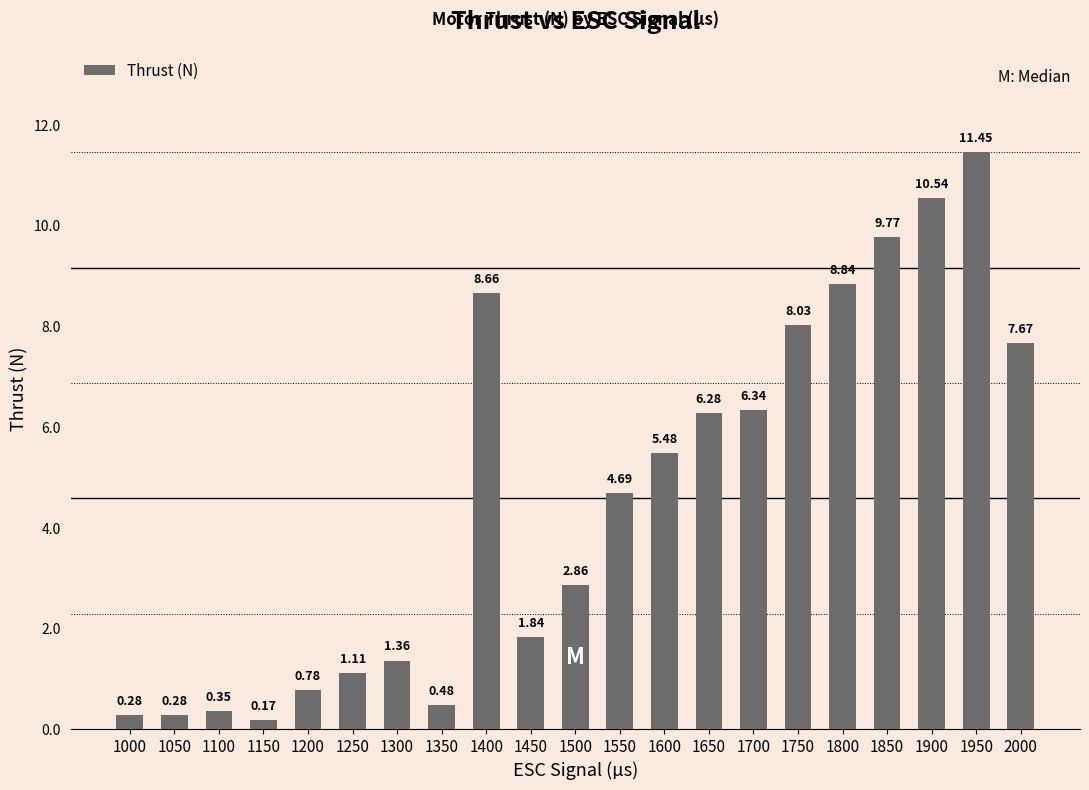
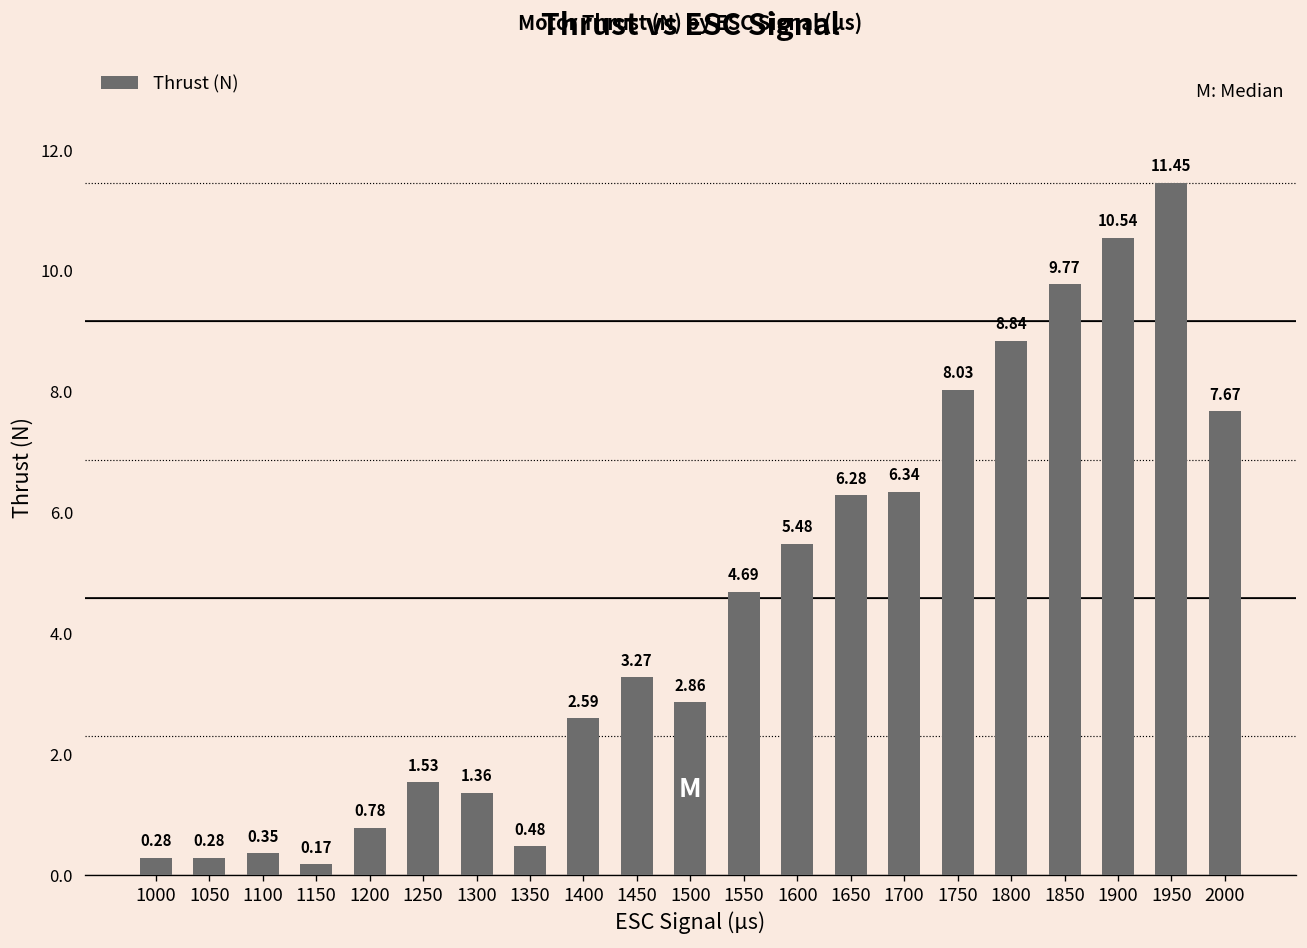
1250: 1.11 -> 1.53
1400: 8.66 -> 2.59
1450: 1.84 -> 3.27
